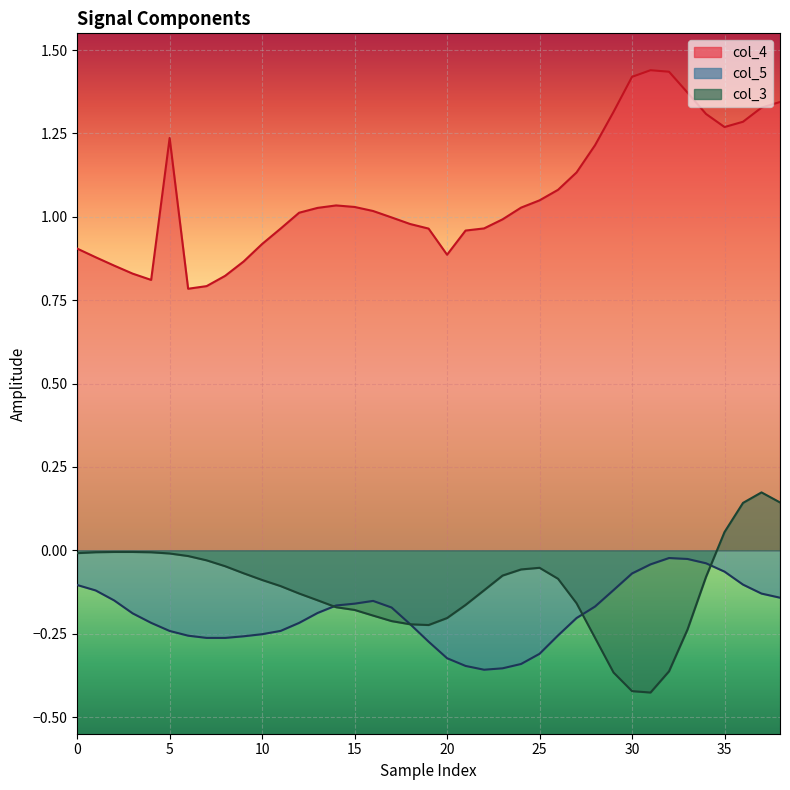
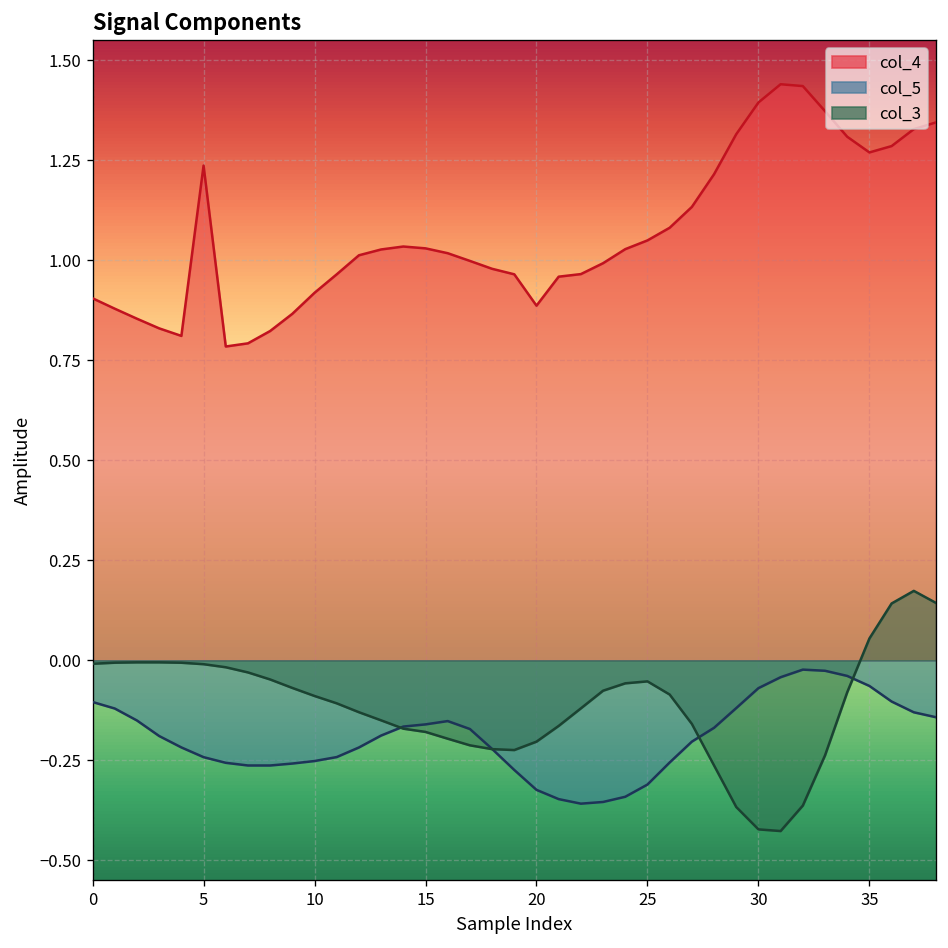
col_4, 30: 1.42 -> 1.39
